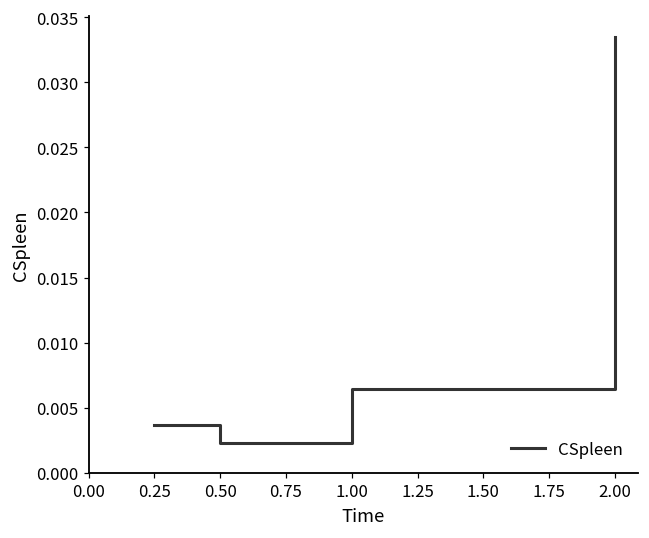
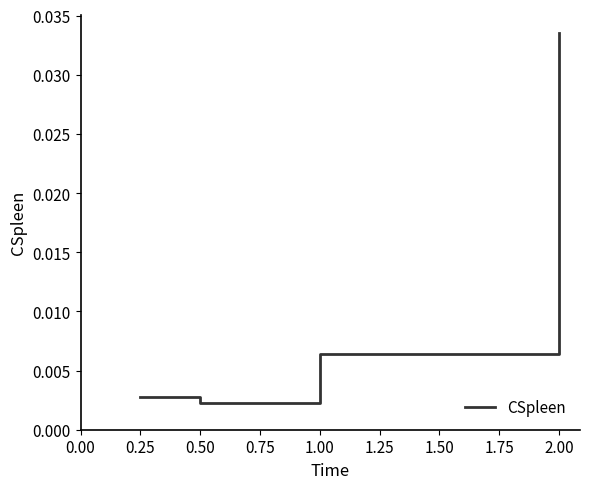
0.25: 0.0037 -> 0.0028
